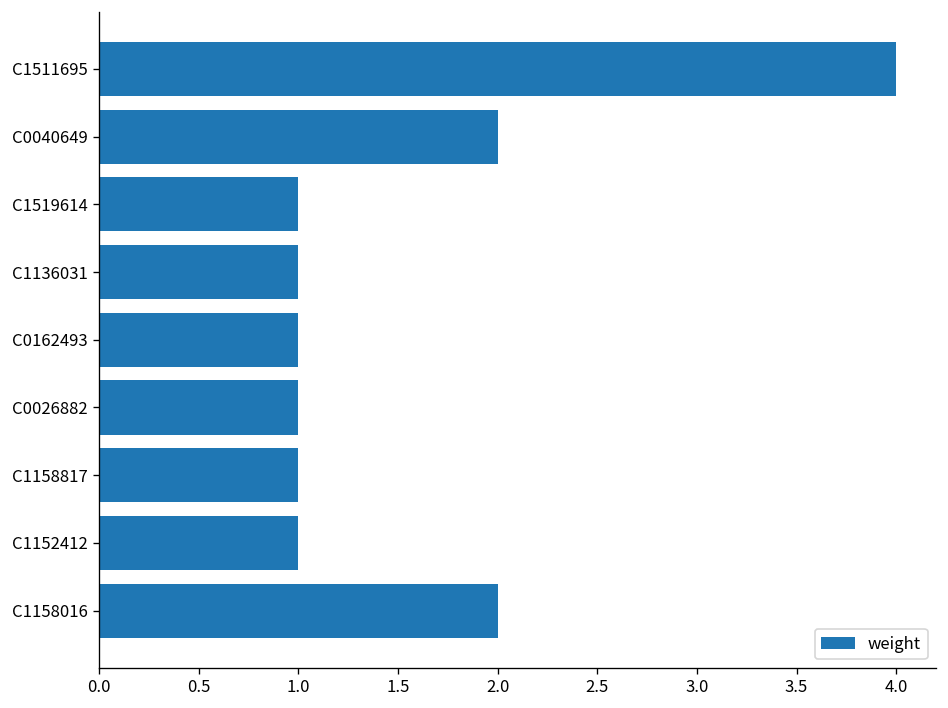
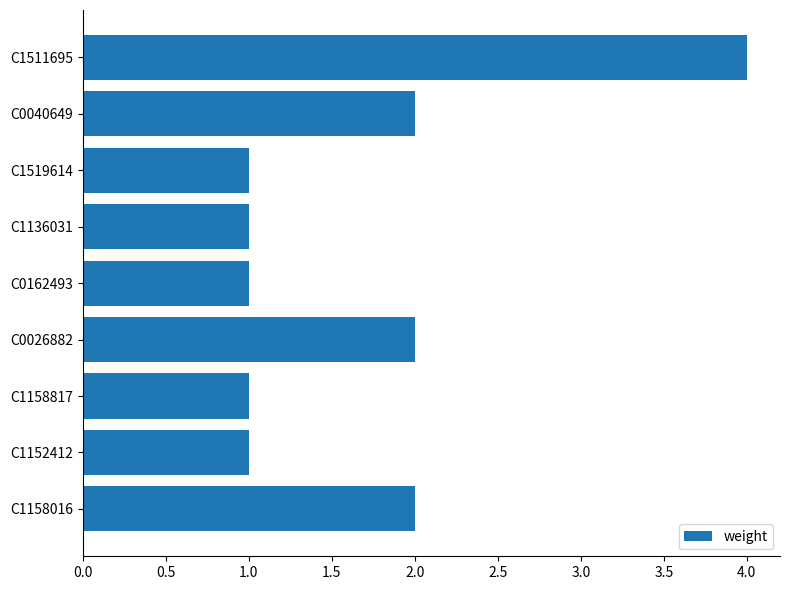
C0026882: 1 -> 2
